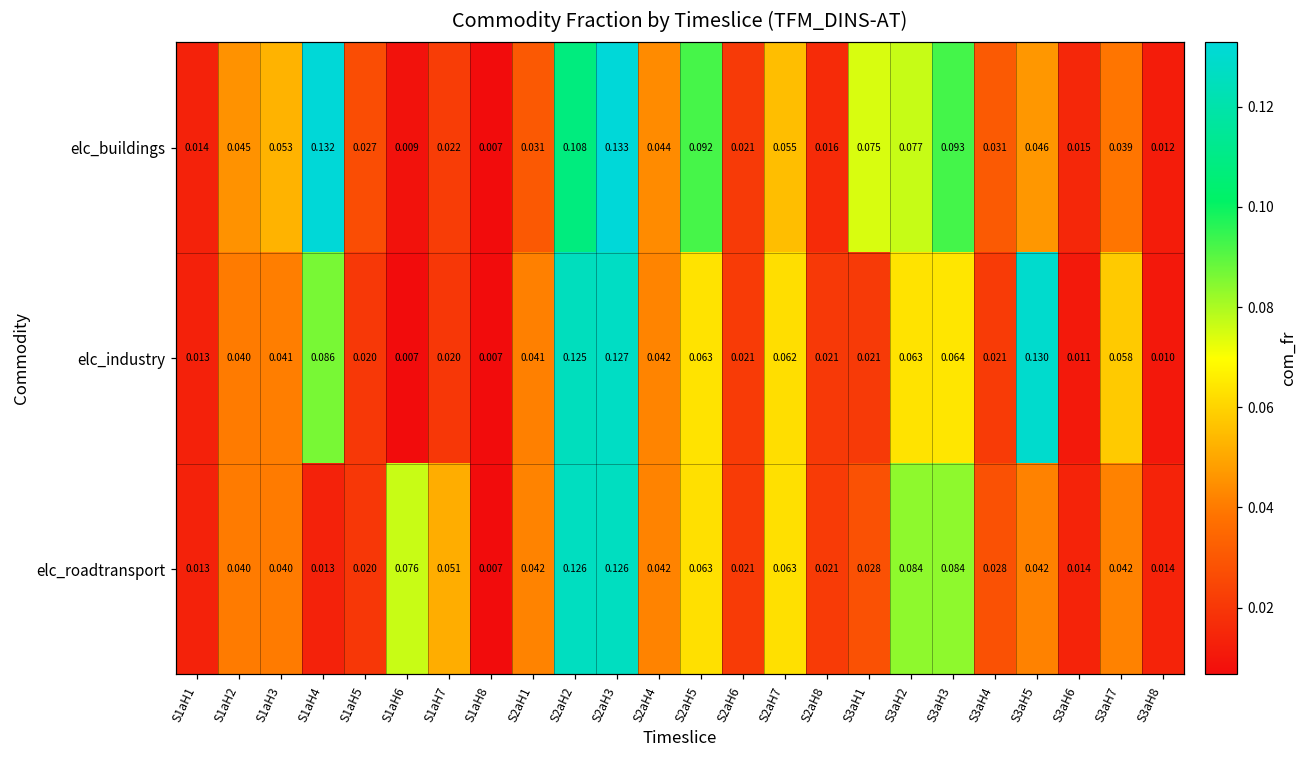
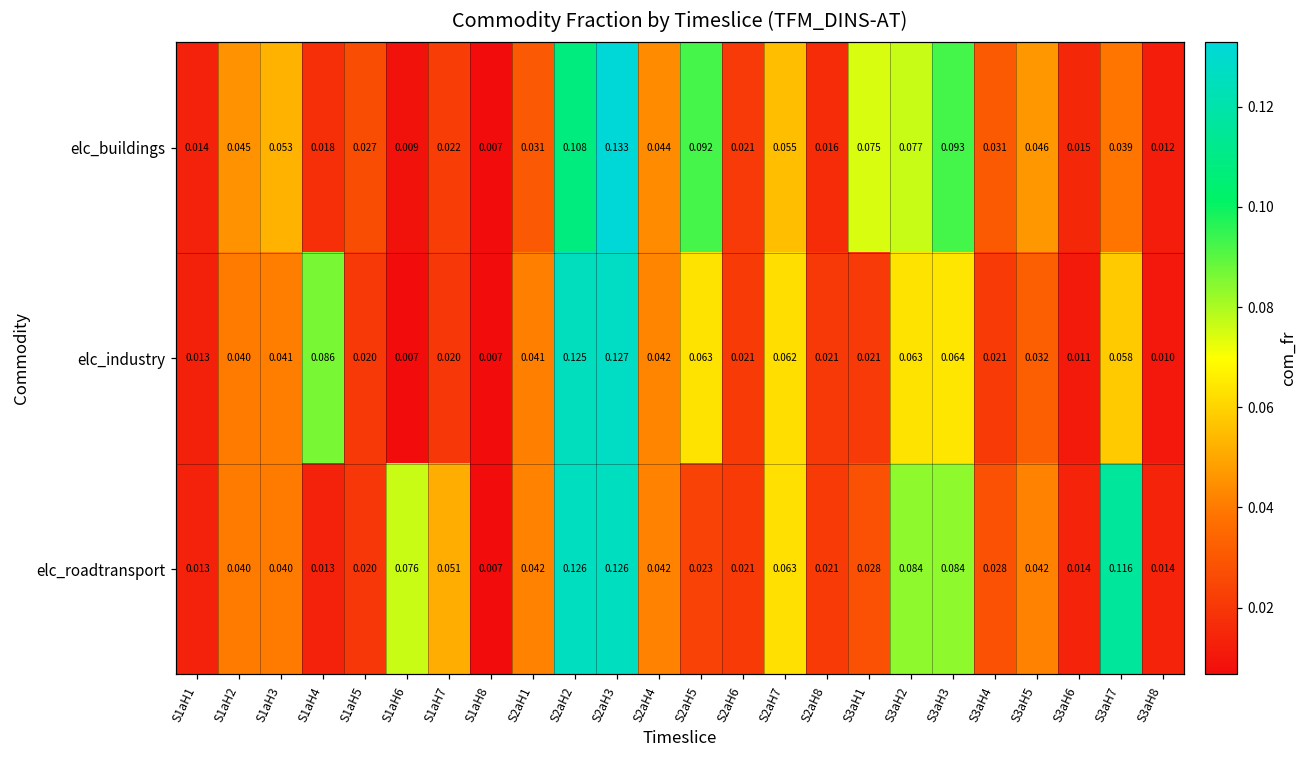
elc_buildings, S1aH4: 0.132 -> 0.018
elc_industry, S3aH5: 0.130 -> 0.032
elc_roadtransport, S2aH5: 0.063 -> 0.023
elc_roadtransport, S3aH7: 0.042 -> 0.116
